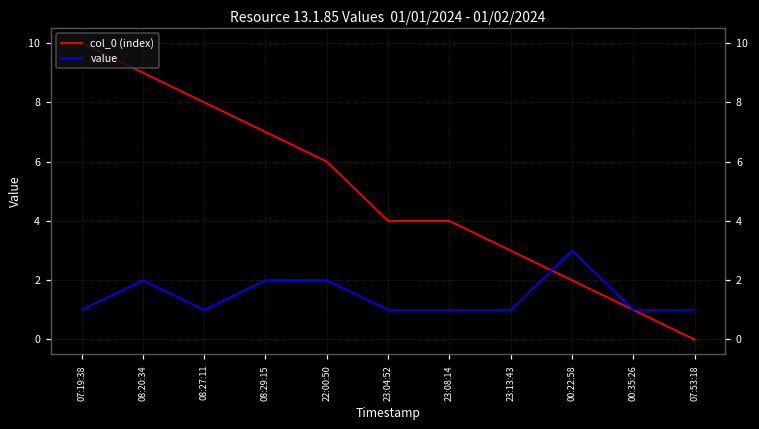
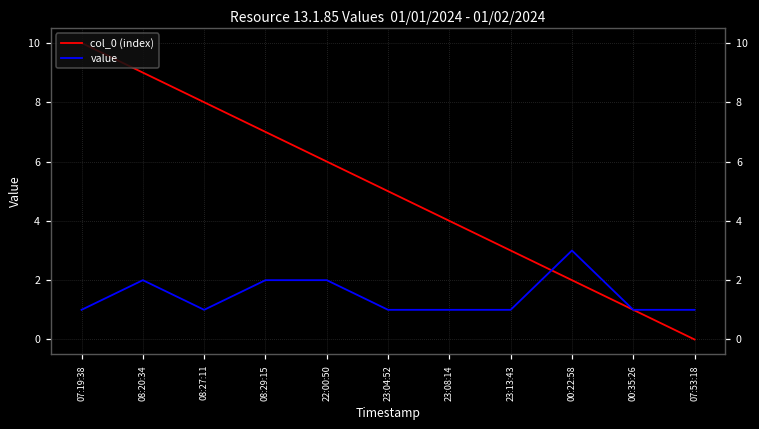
col_0 (index), 23:04:52: 4 -> 5
